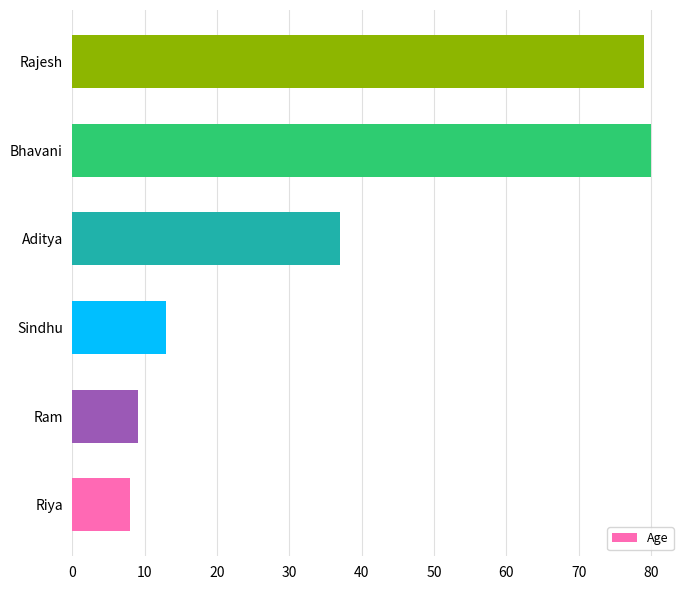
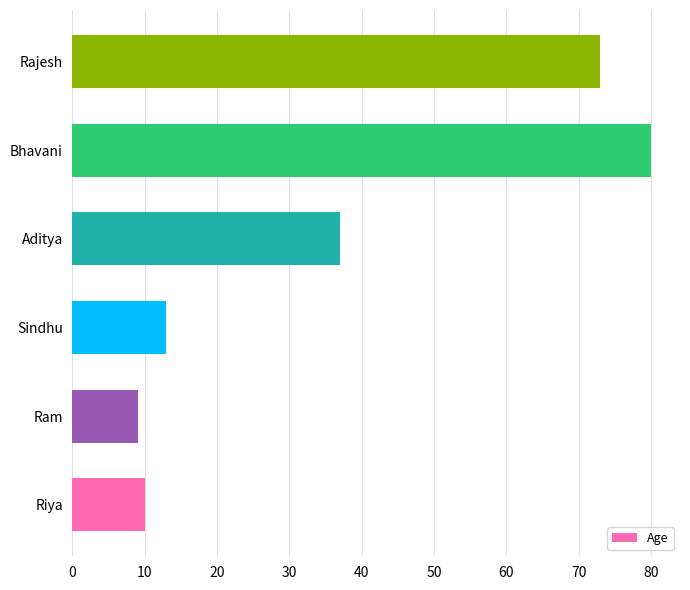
Rajesh: 79 -> 73
Riya: 8 -> 10
